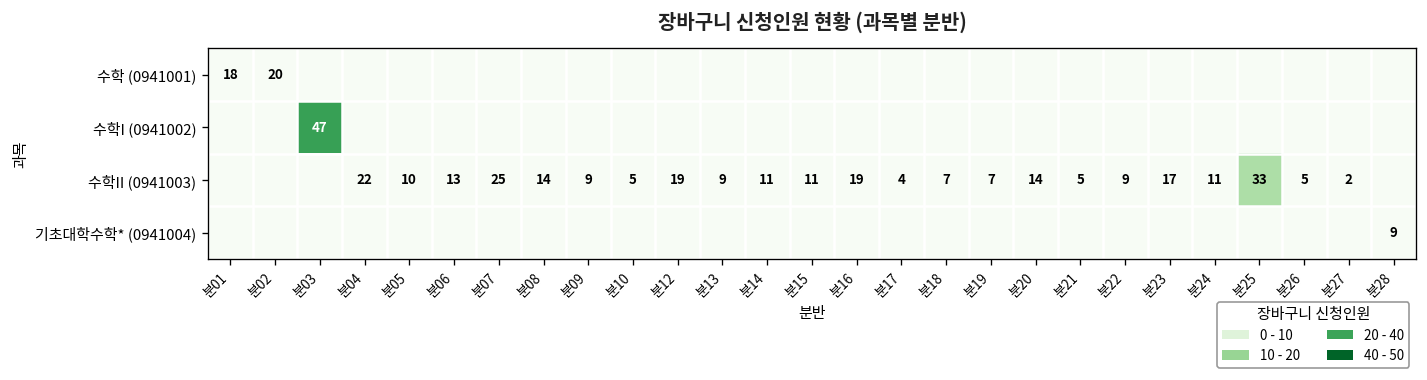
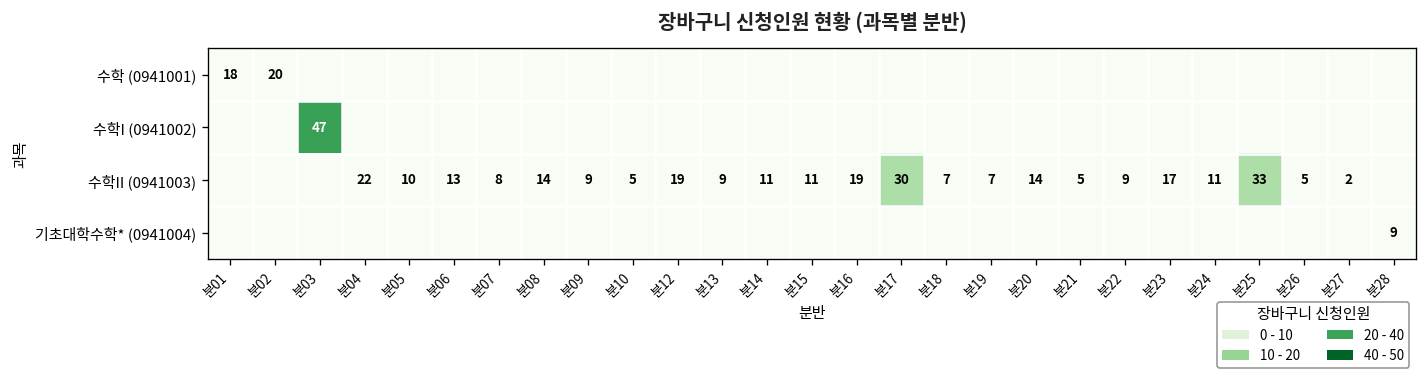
수학II (0941003), 분07: 25 -> 8
수학II (0941003), 분17: 4 -> 30
